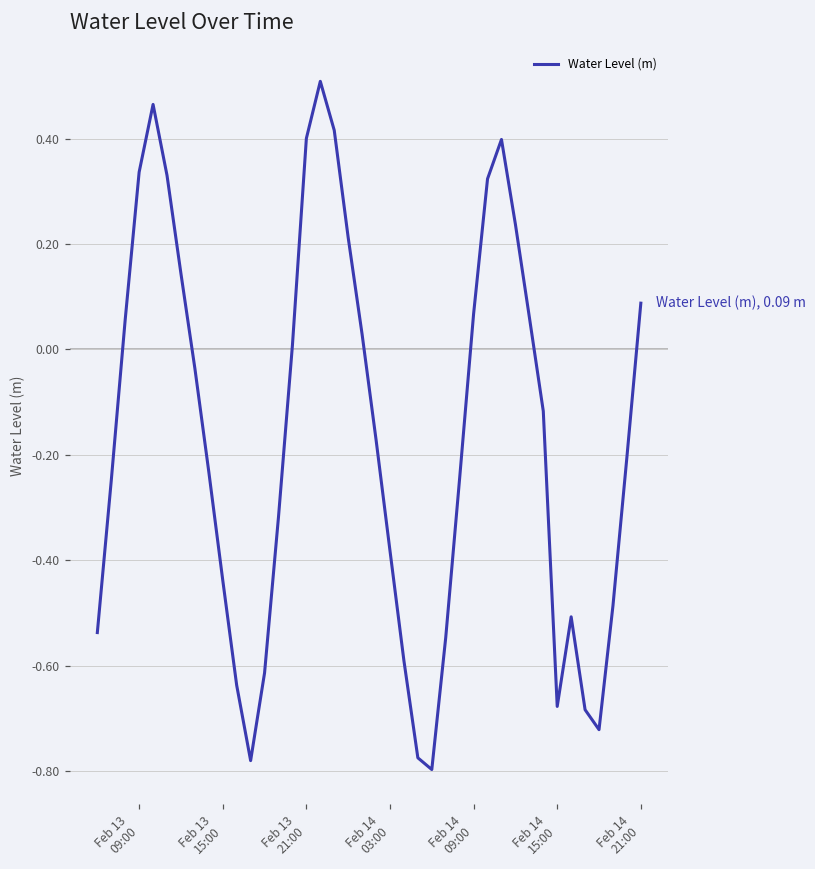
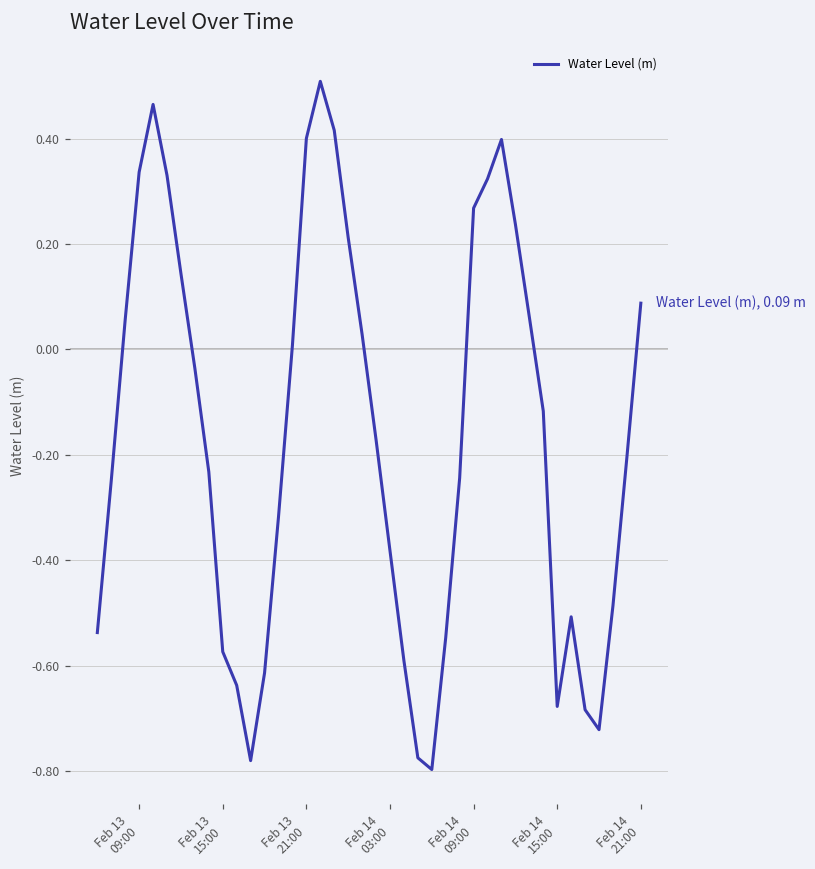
Feb 13 15:00: -0.44 -> -0.57
Feb 14 09:00: 0.07 -> 0.27
